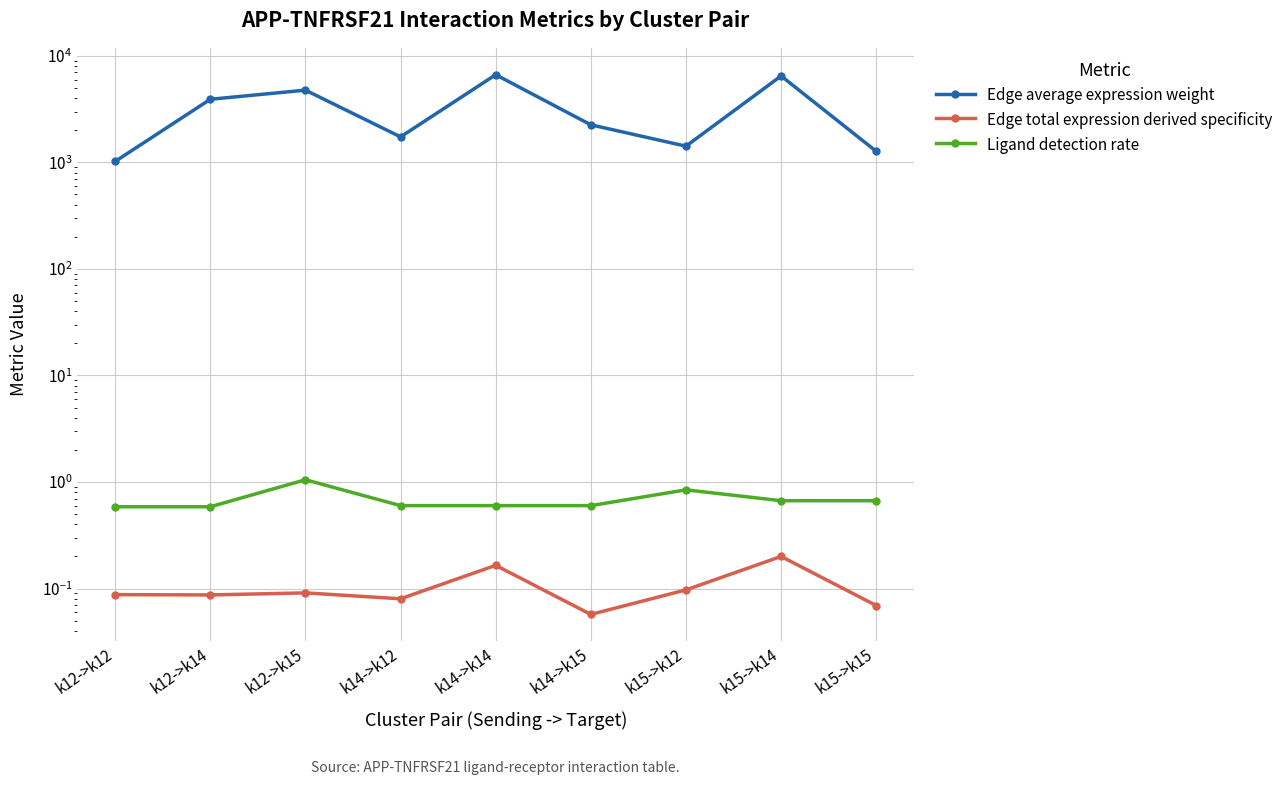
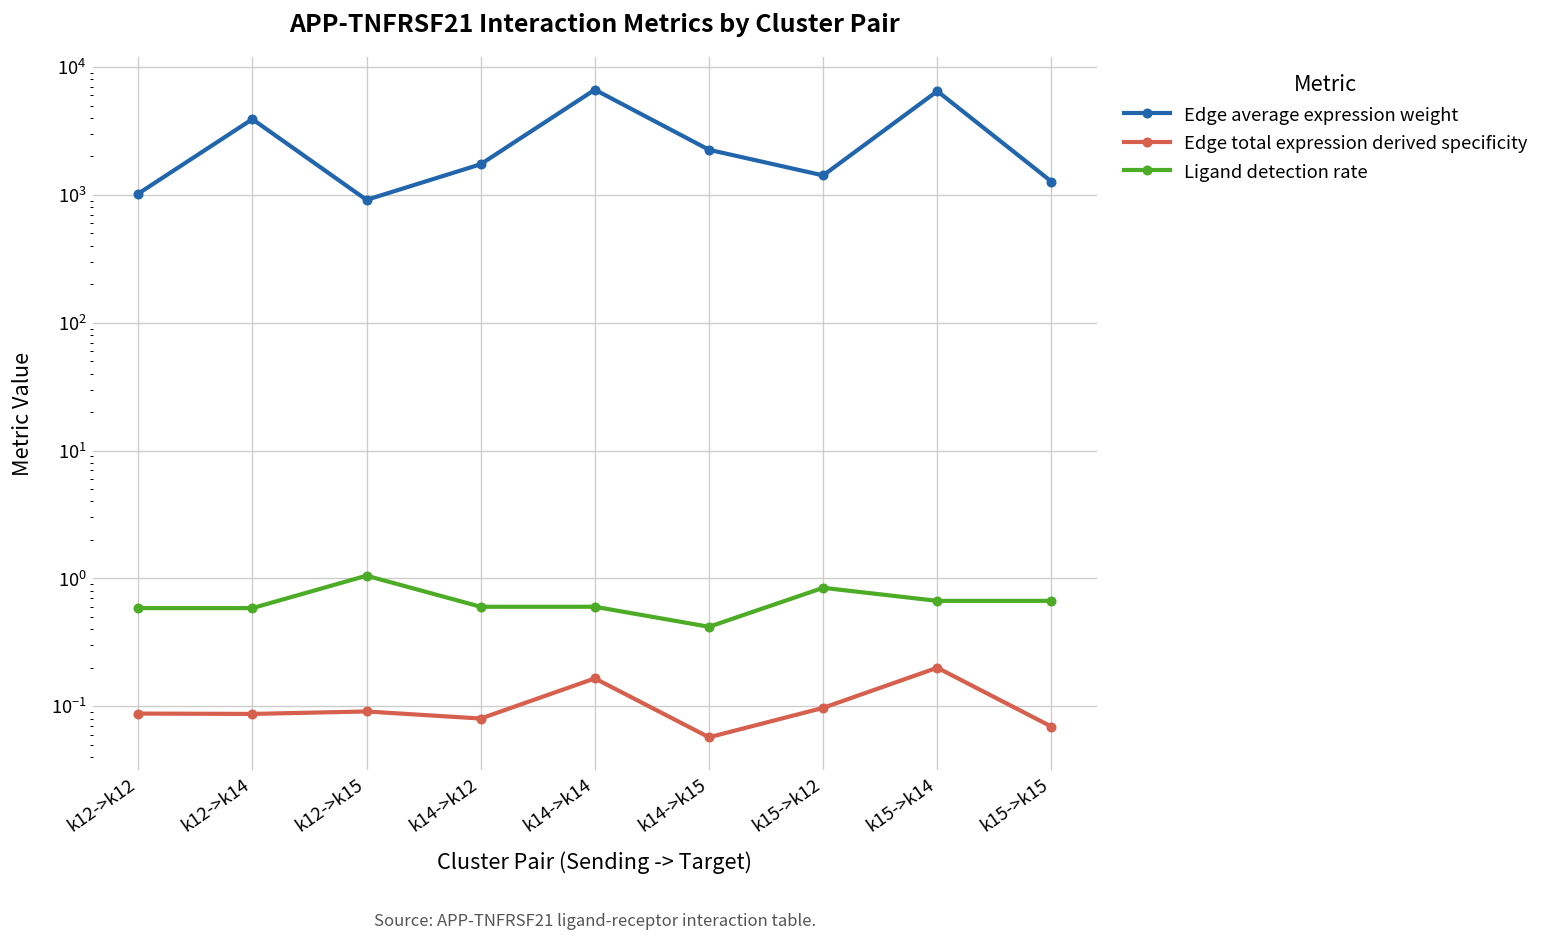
Edge average expression weight, k12->k15: 5000 -> 900
Ligand detection rate, k14->k15: 0.6 -> 0.42
